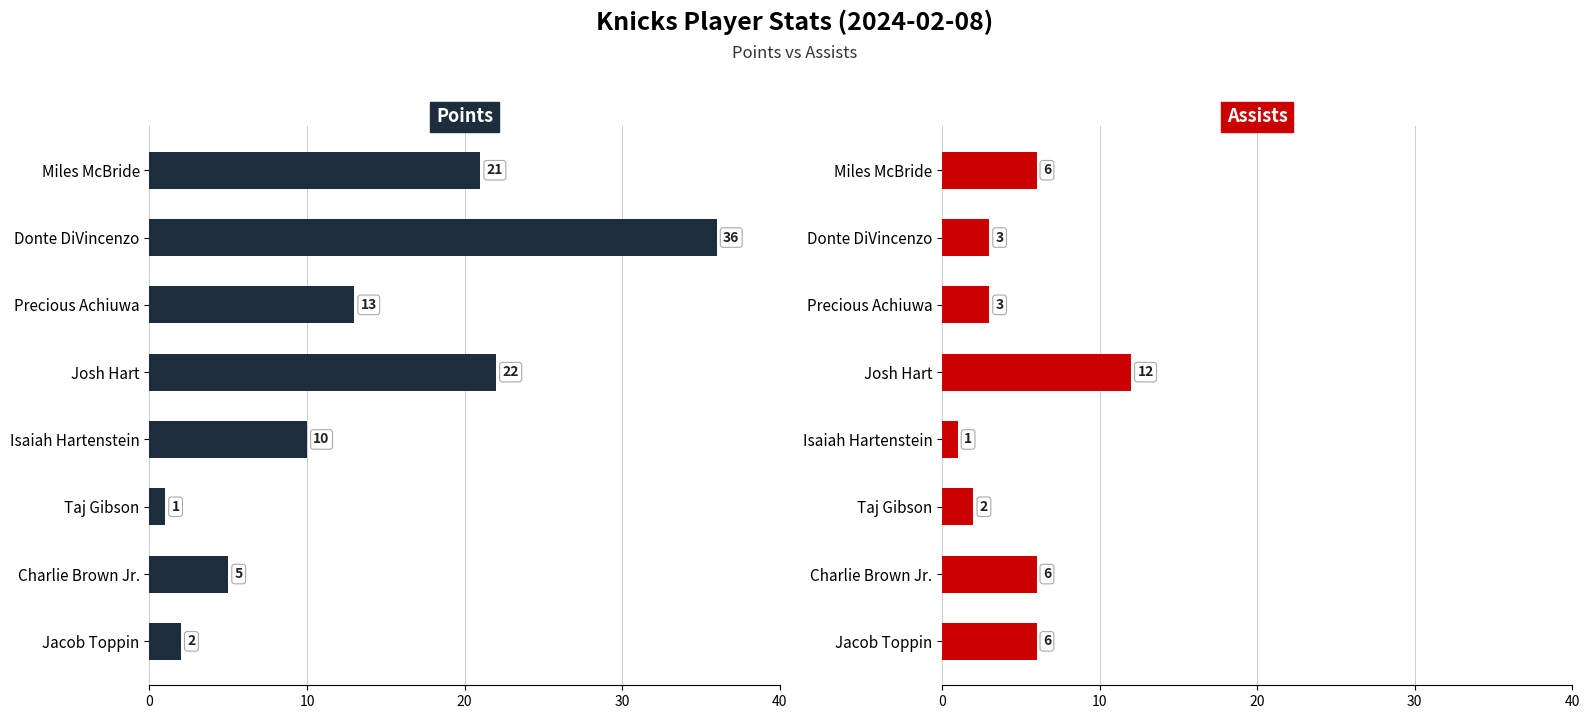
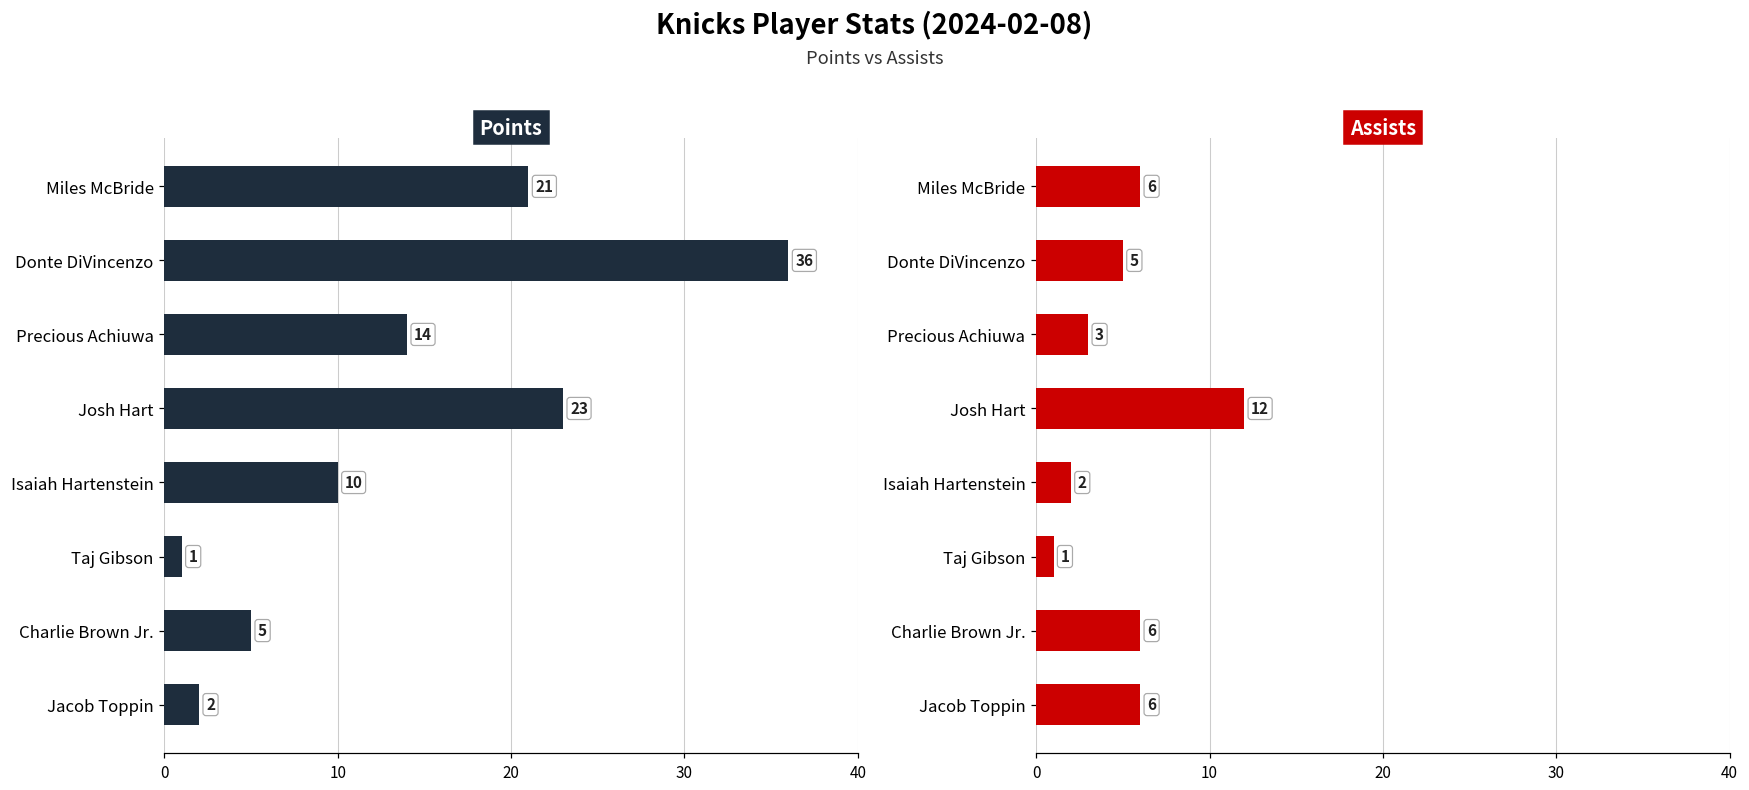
Points, Precious Achiuwa: 13 -> 14
Points, Josh Hart: 22 -> 23
Assists, Donte DiVincenzo: 3 -> 5
Assists, Isaiah Hartenstein: 1 -> 2
Assists, Taj Gibson: 2 -> 1
